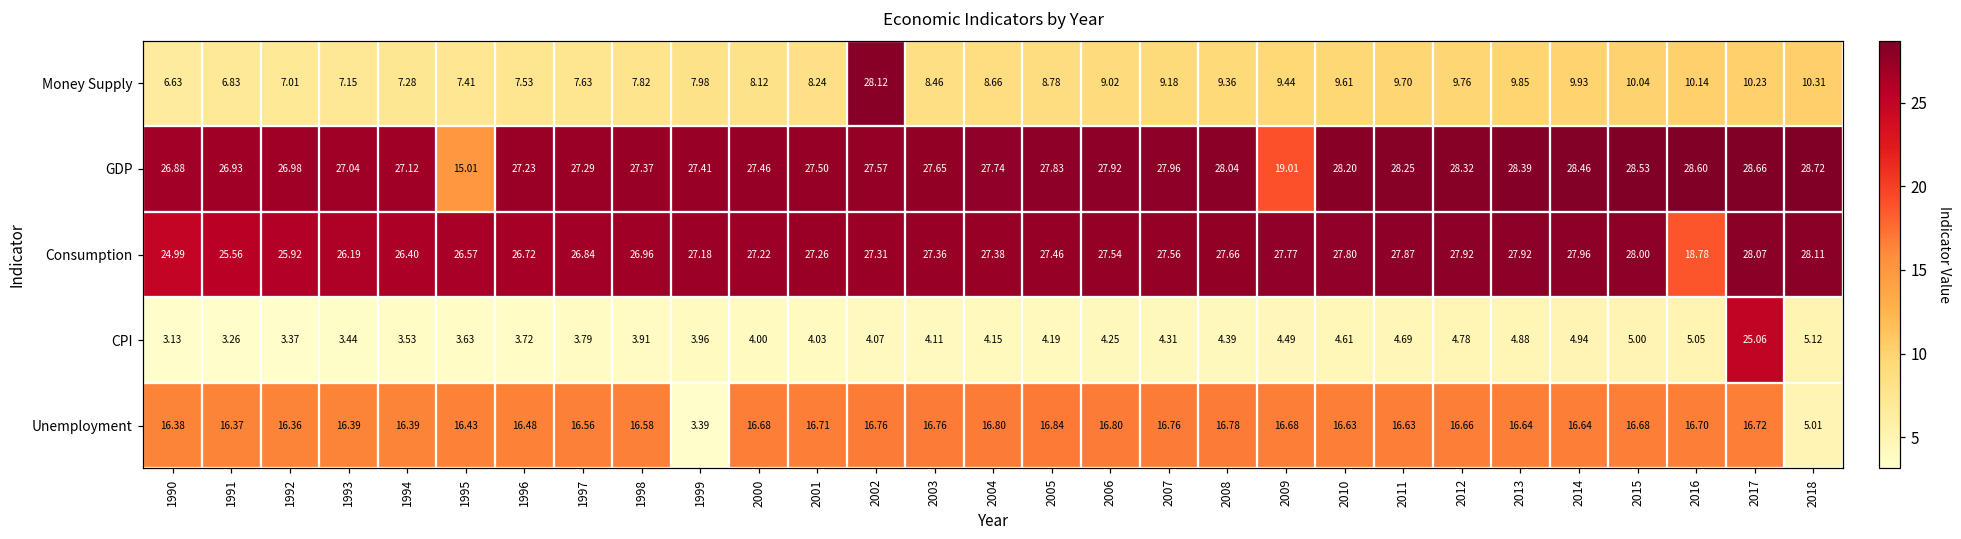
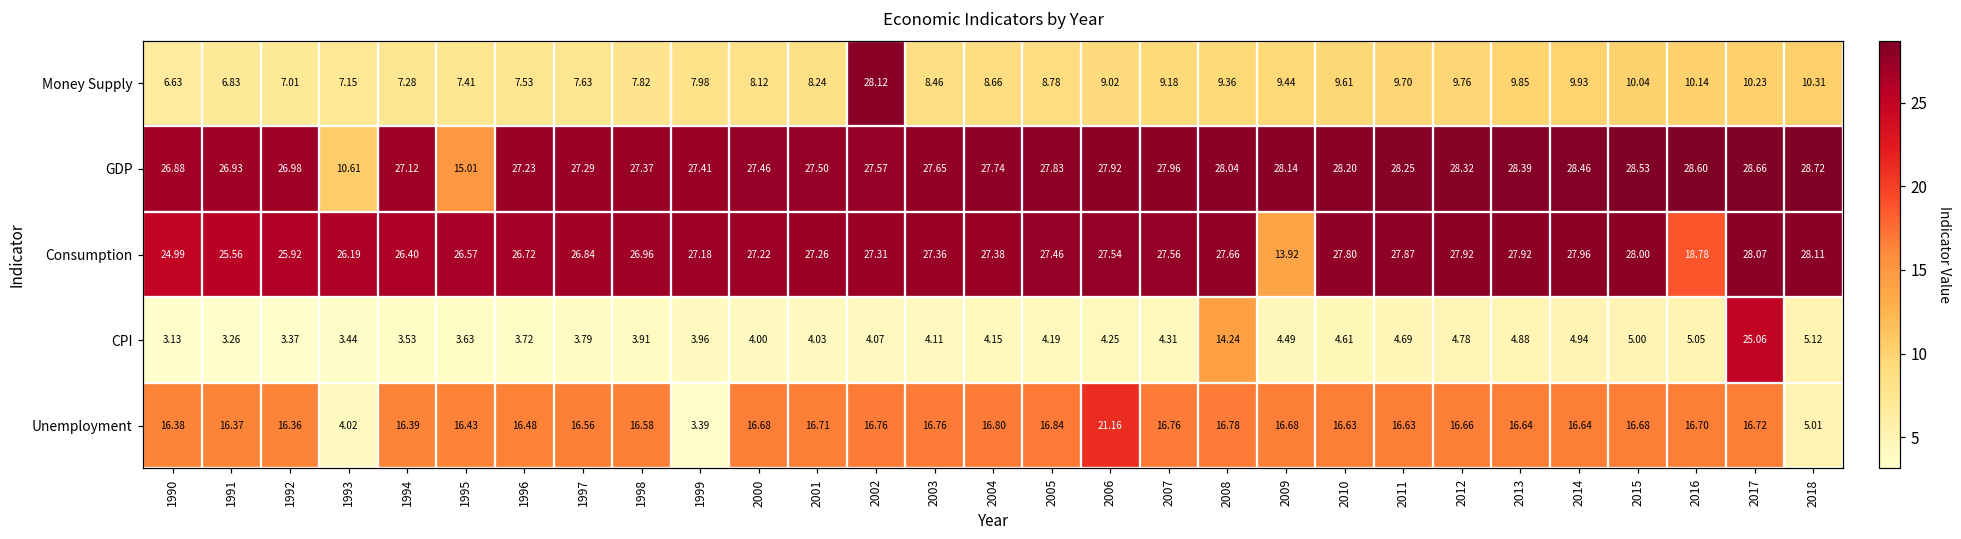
GDP, 1993: 27.04 -> 10.61
GDP, 2009: 19.01 -> 28.14
Consumption, 2009: 27.77 -> 13.92
CPI, 2008: 4.39 -> 14.24
Unemployment, 1993: 16.39 -> 4.02
Unemployment, 2006: 16.80 -> 21.16
